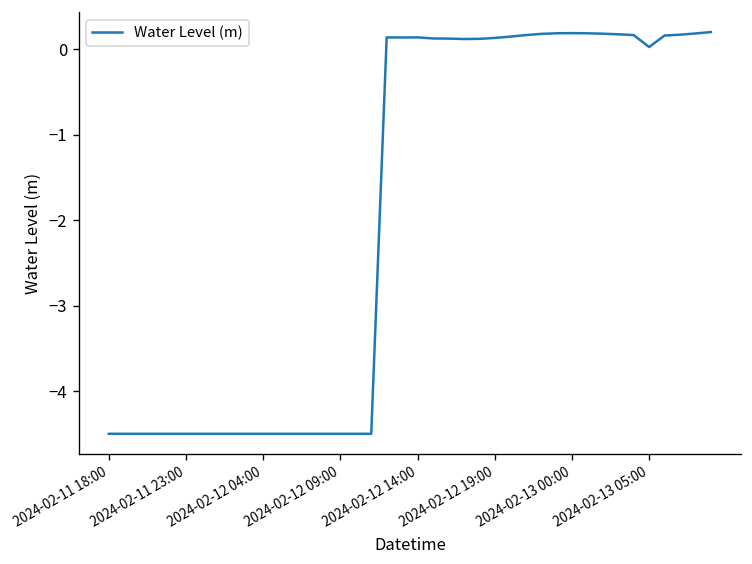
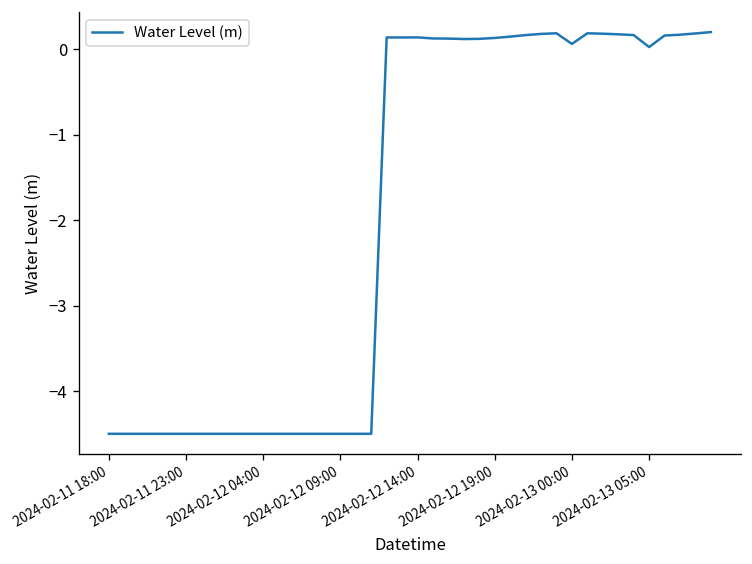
2024-02-13 00:00: 0.2 -> 0.1
